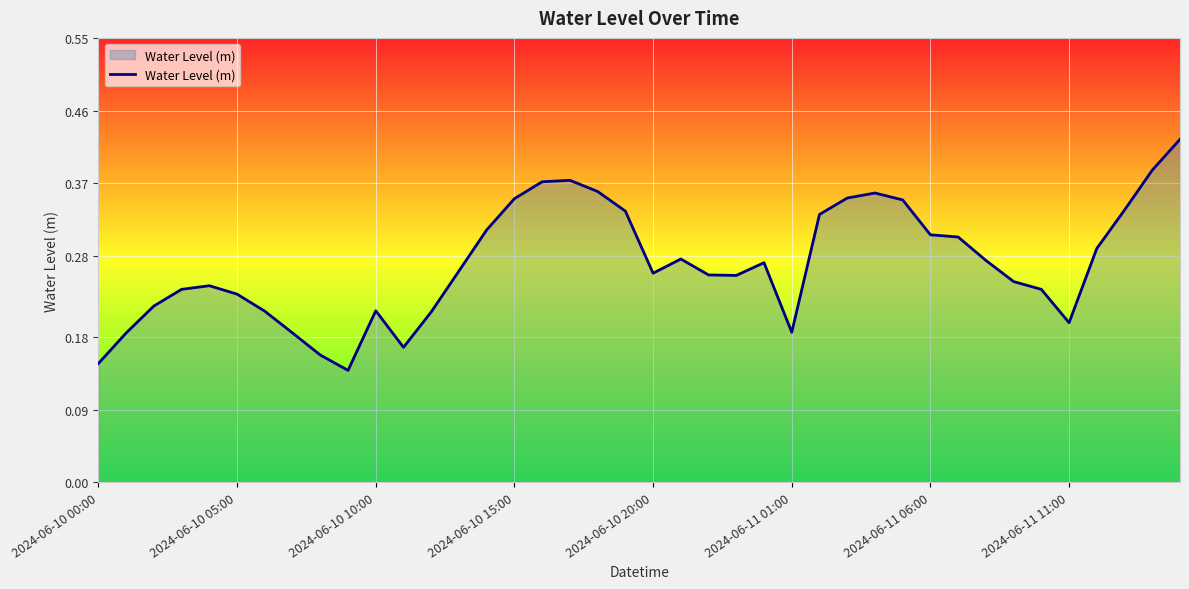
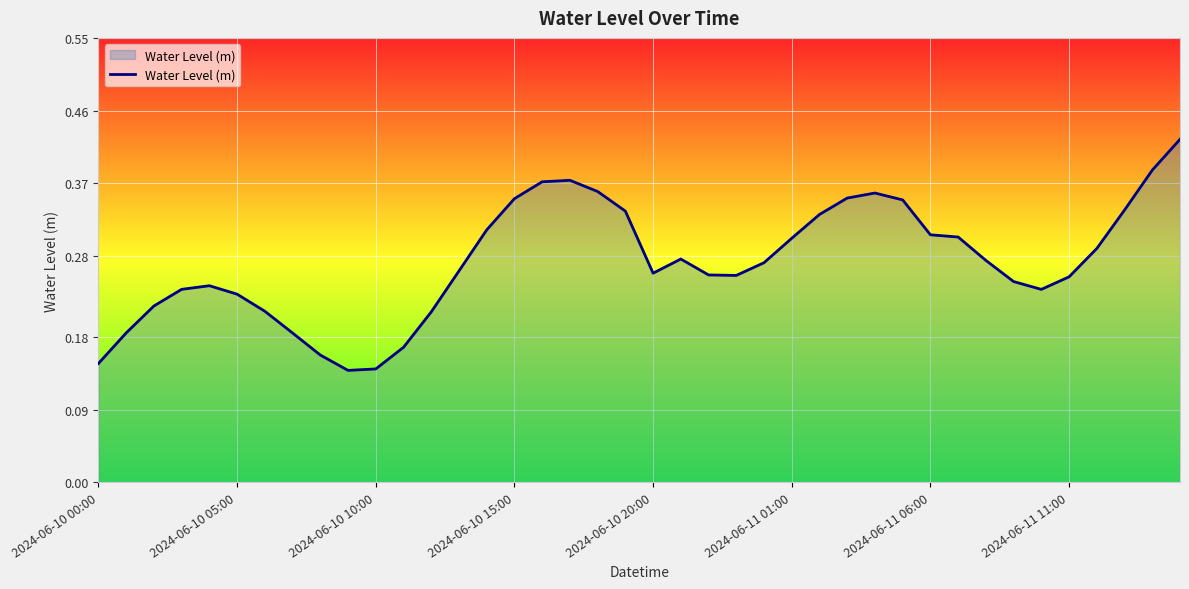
2024-06-10 10:00: 0.21 -> 0.14
2024-06-11 01:00: 0.19 -> 0.30
2024-06-11 11:00: 0.20 -> 0.25
